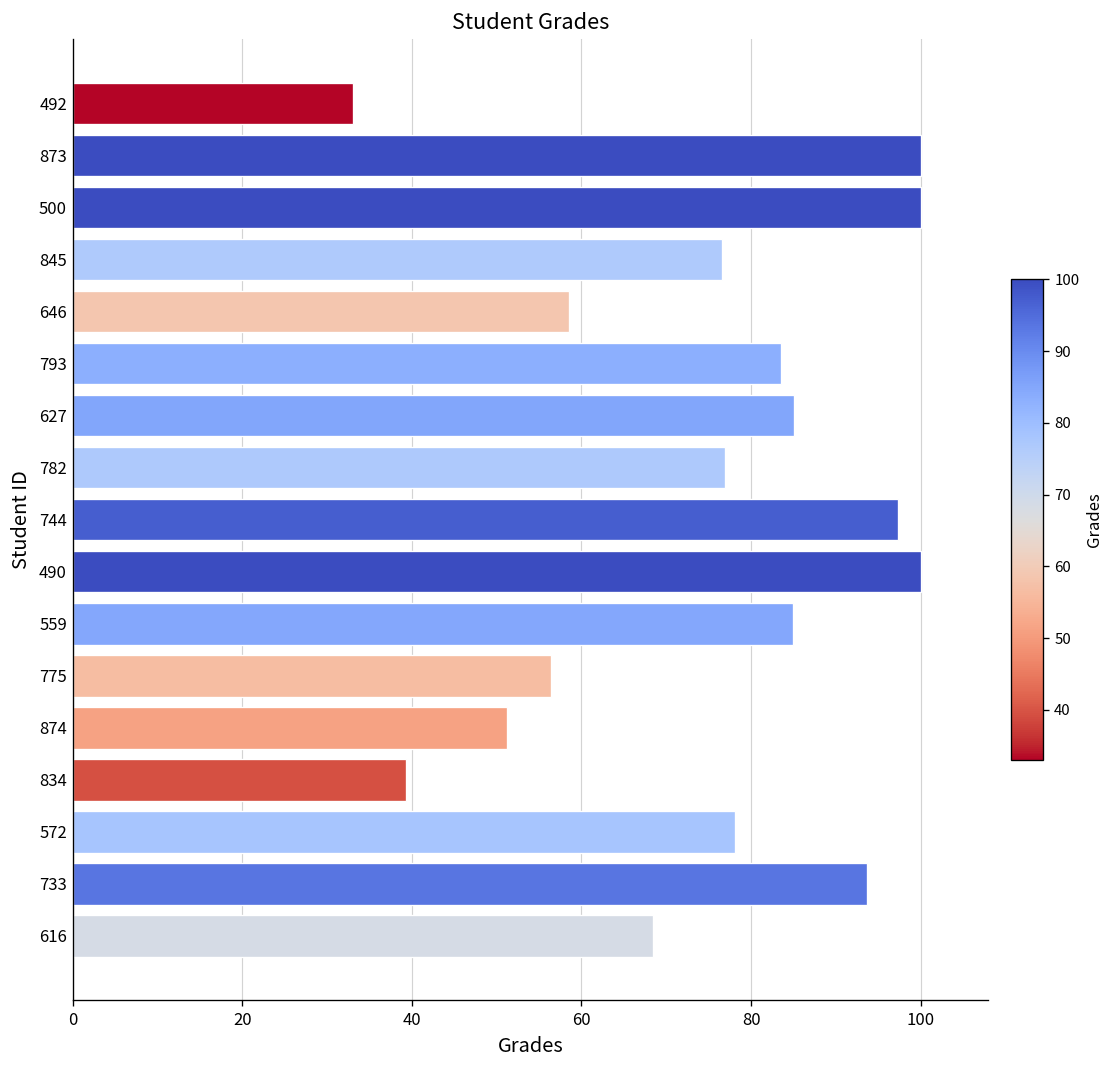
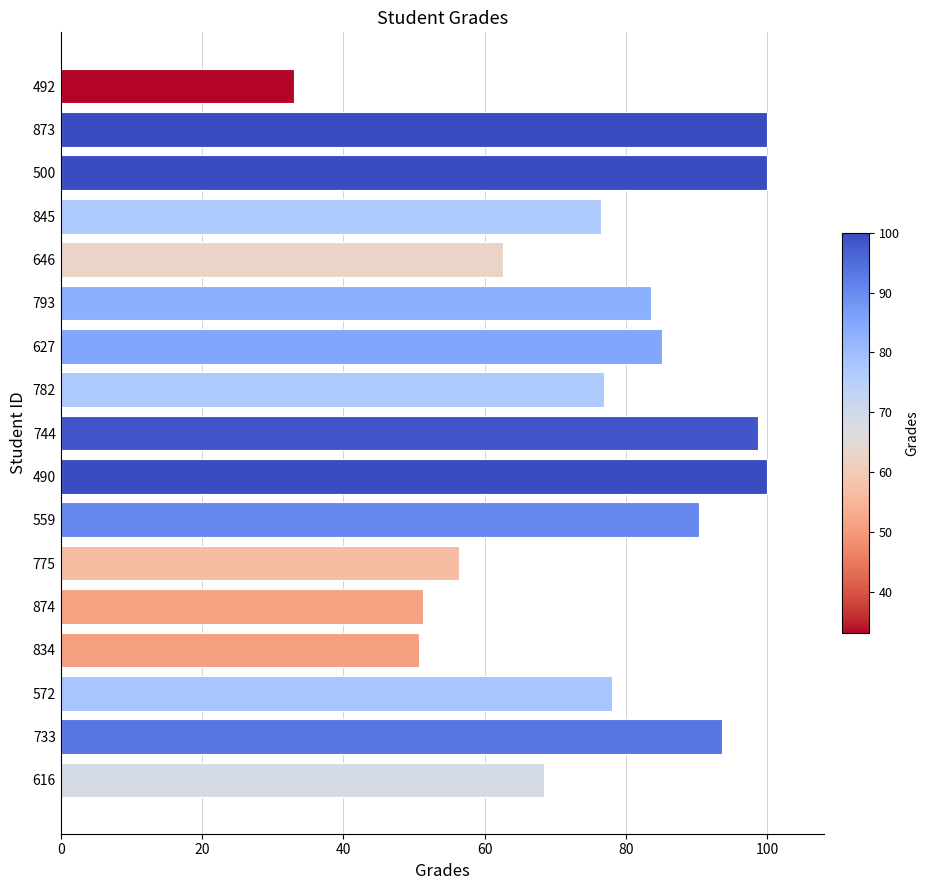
646: 59 -> 63
744: 97 -> 99
559: 85 -> 90
834: 39 -> 51
